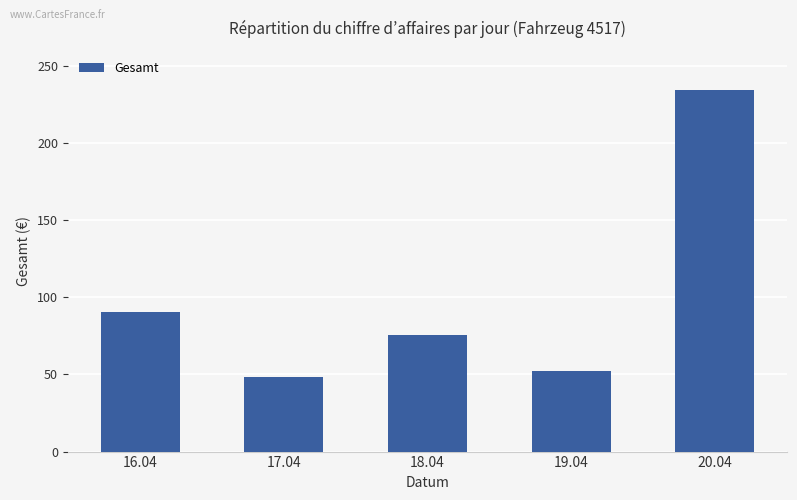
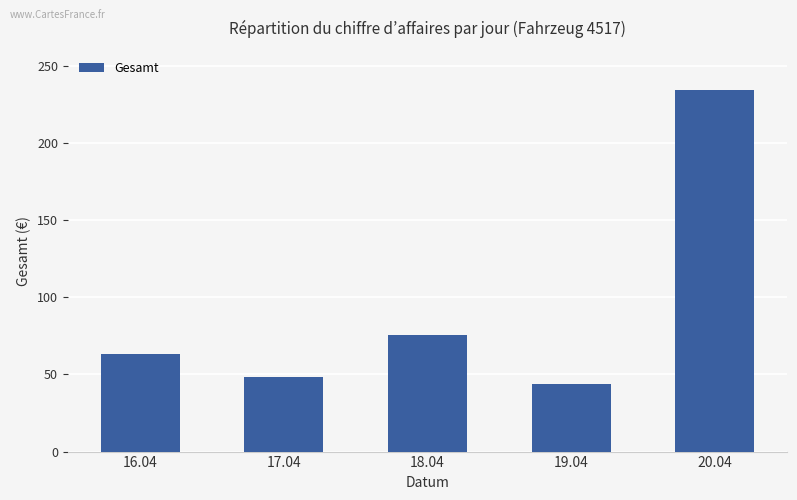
16.04: 91 -> 64
19.04: 52 -> 44
